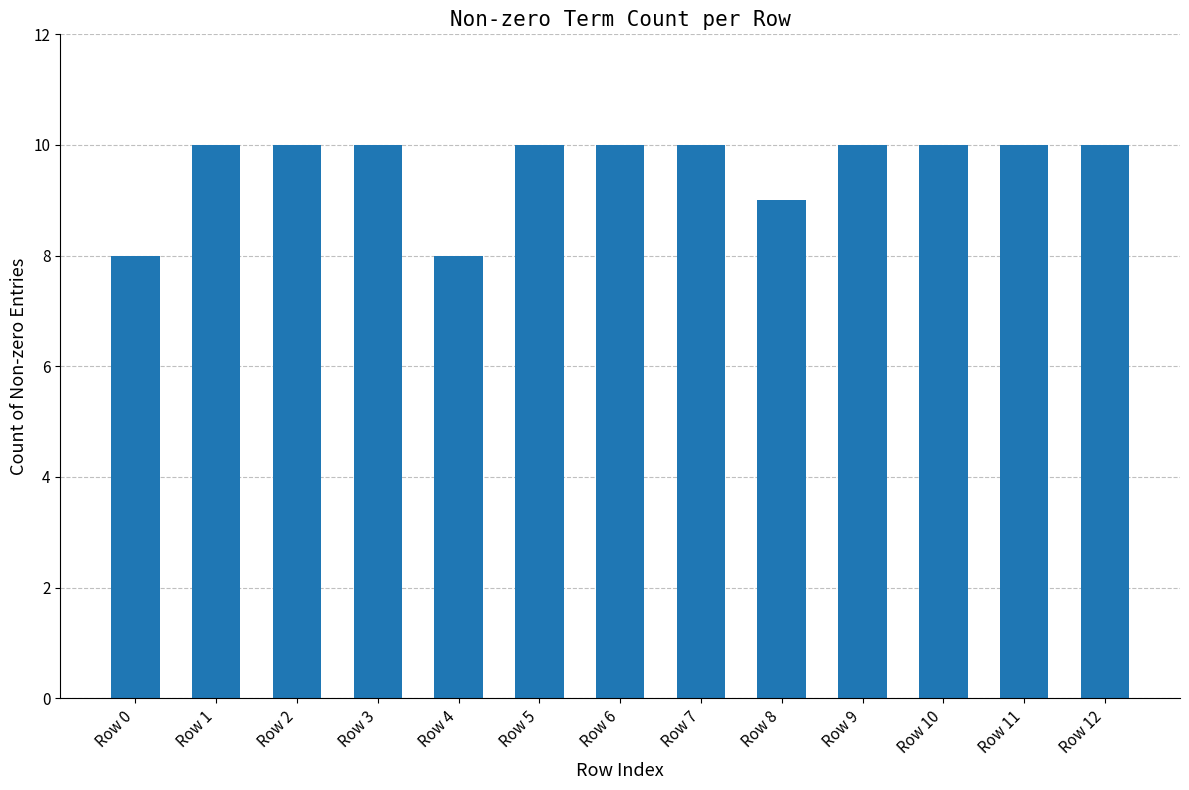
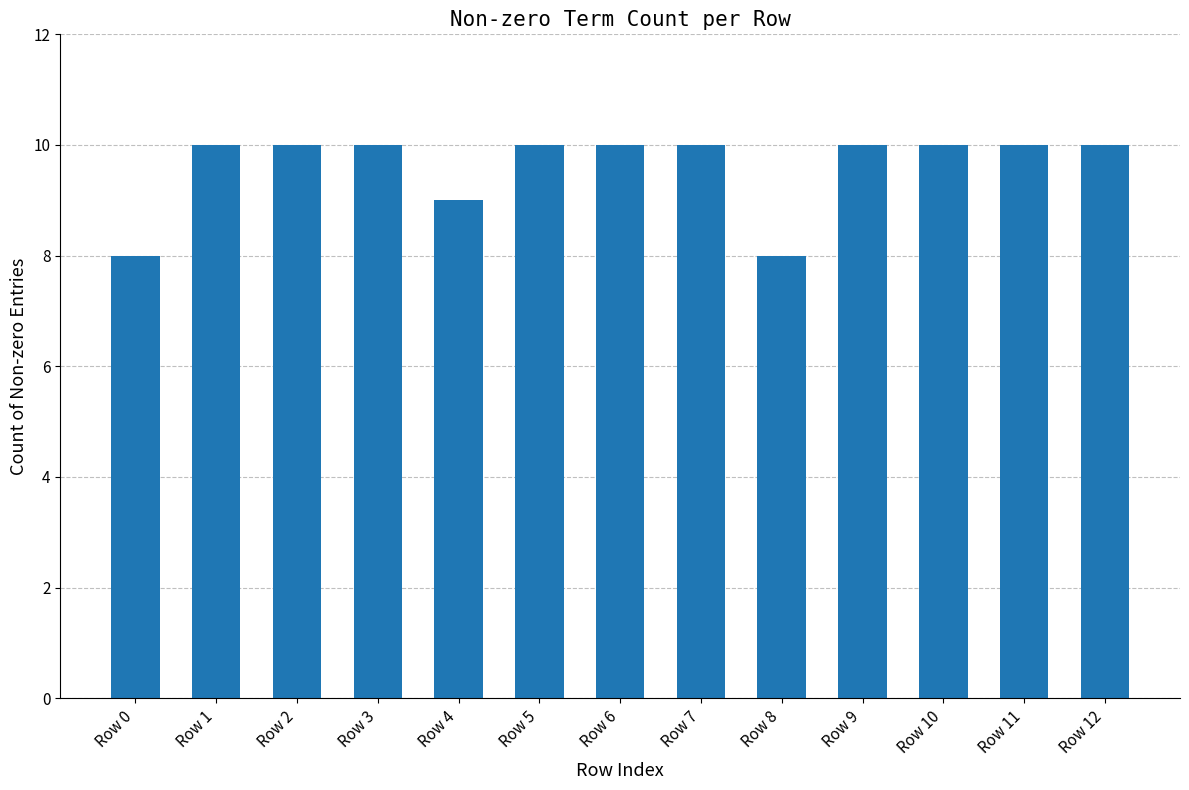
Row 4: 8 -> 9
Row 8: 9 -> 8
